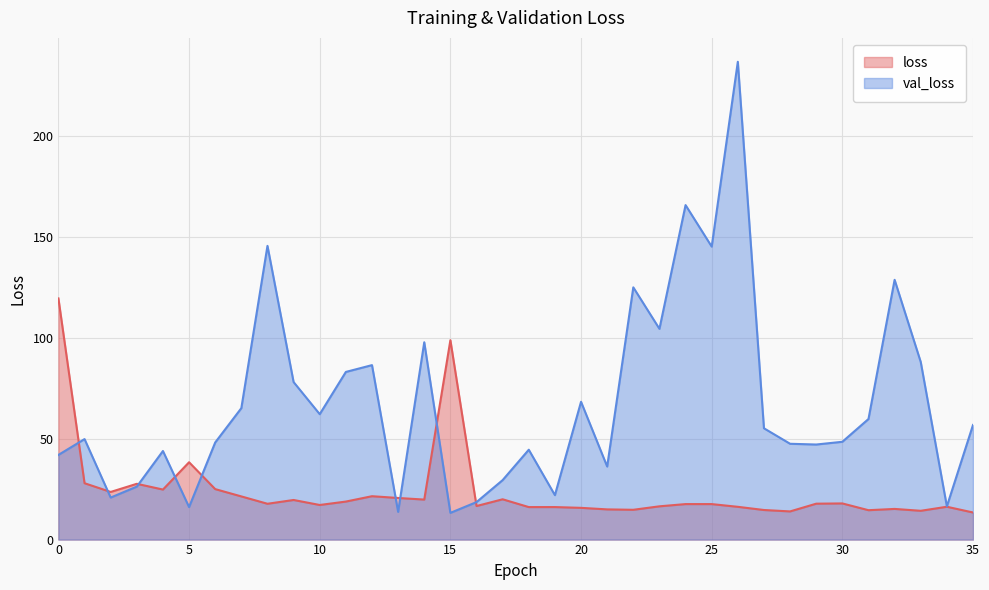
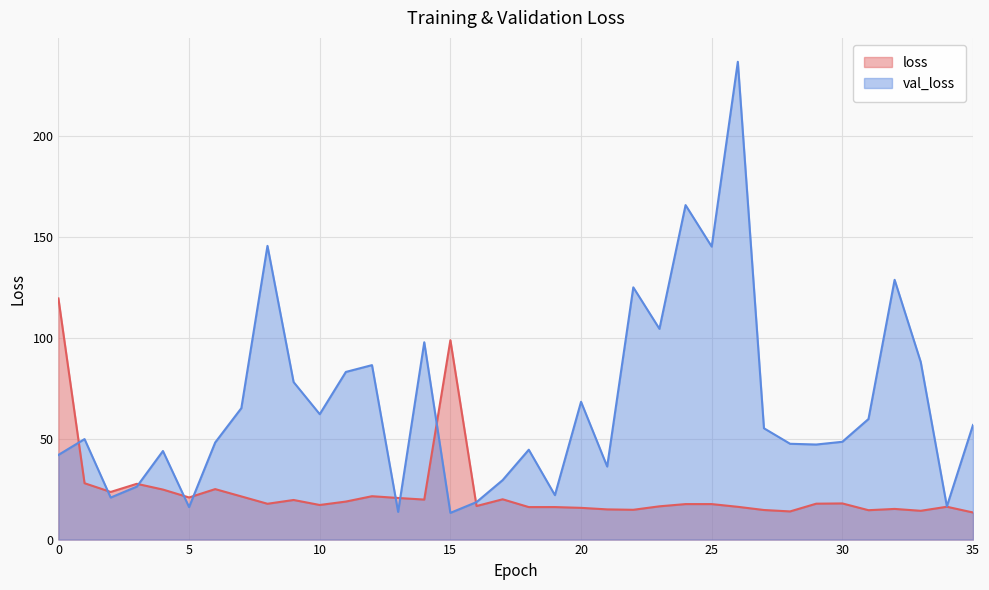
loss, 5: 38 -> 21
